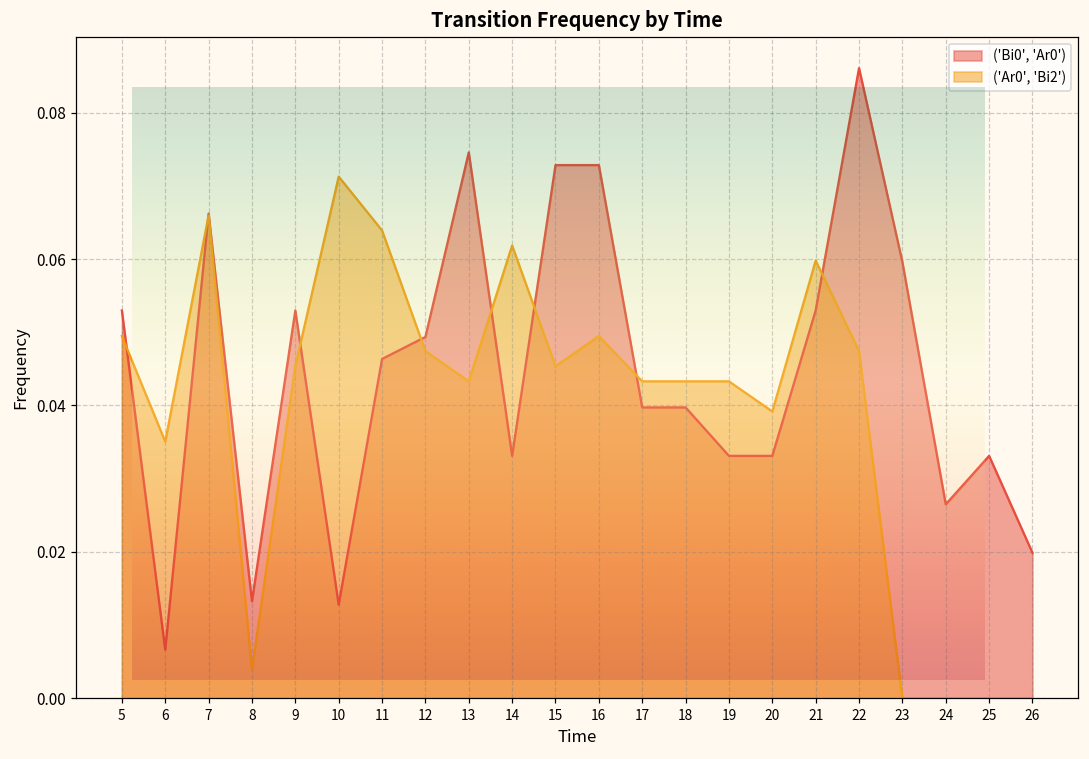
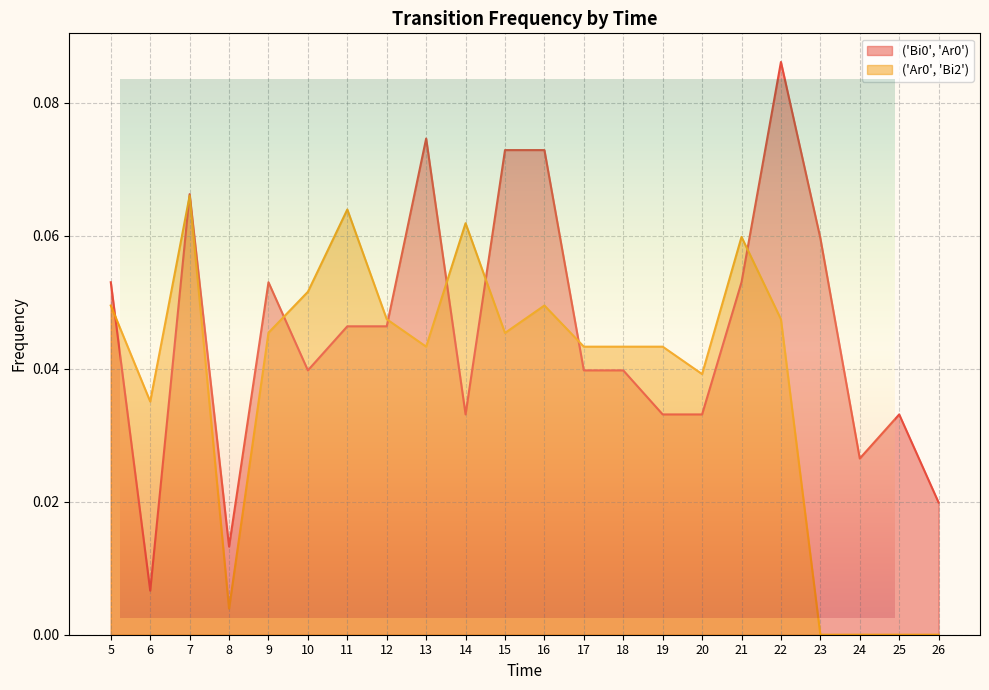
('Bi0', 'Ar0'), 10: 0.013 -> 0.040
('Ar0', 'Bi2'), 10: 0.071 -> 0.052
('Bi0', 'Ar0'), 12: 0.049 -> 0.046
